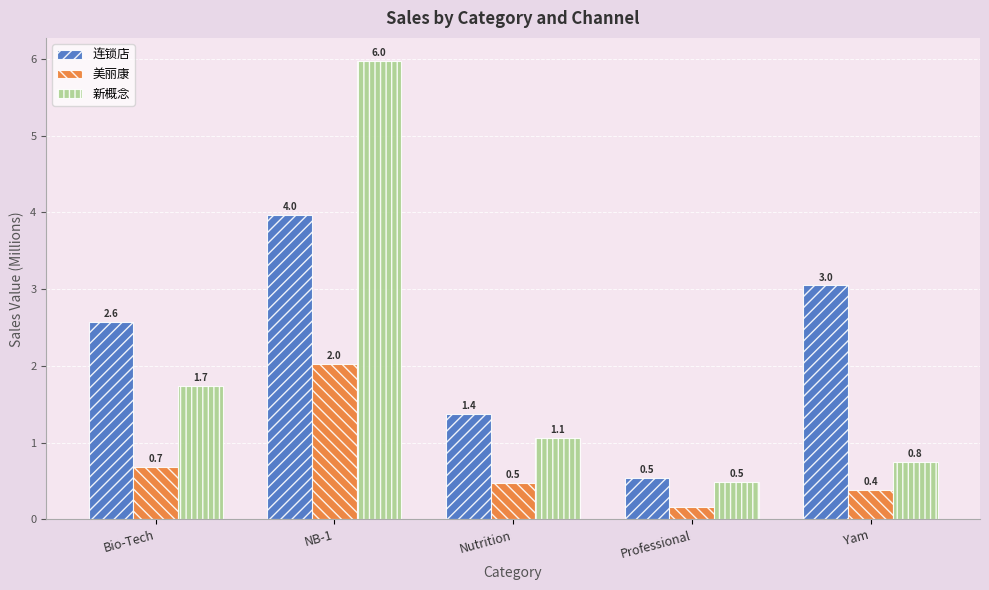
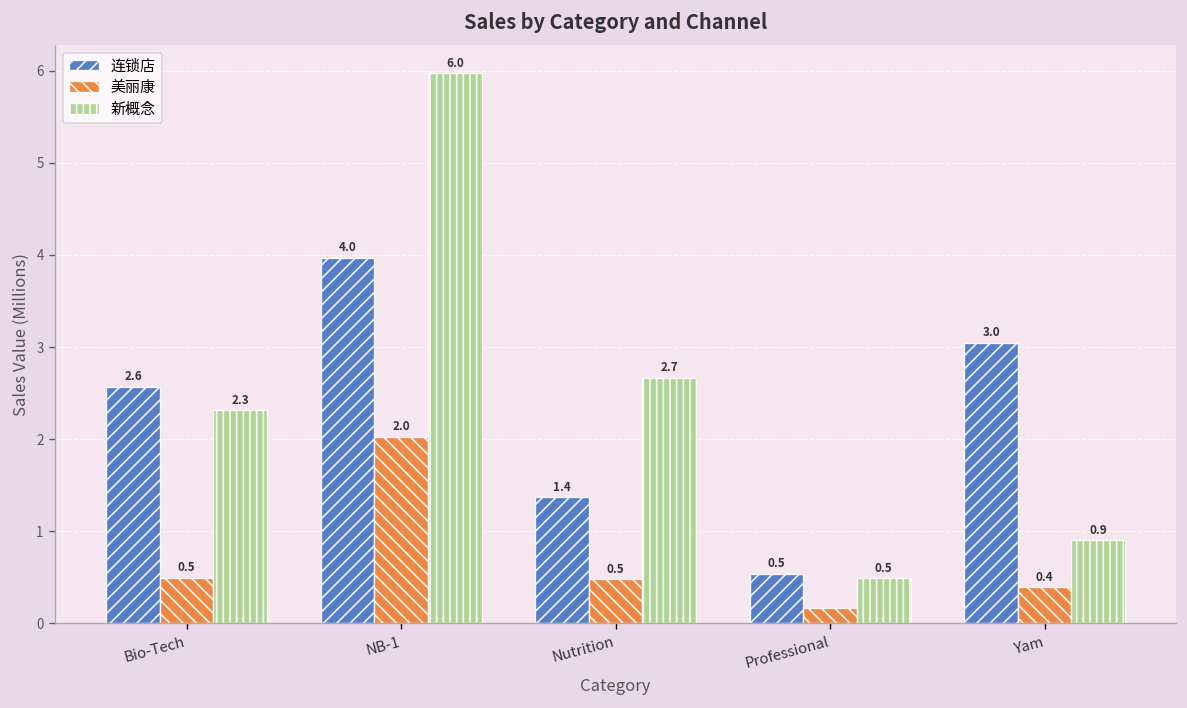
美丽康, Bio-Tech: 0.7 -> 0.5
新概念, Bio-Tech: 1.7 -> 2.3
新概念, Nutrition: 1.1 -> 2.7
新概念, Yam: 0.8 -> 0.9
